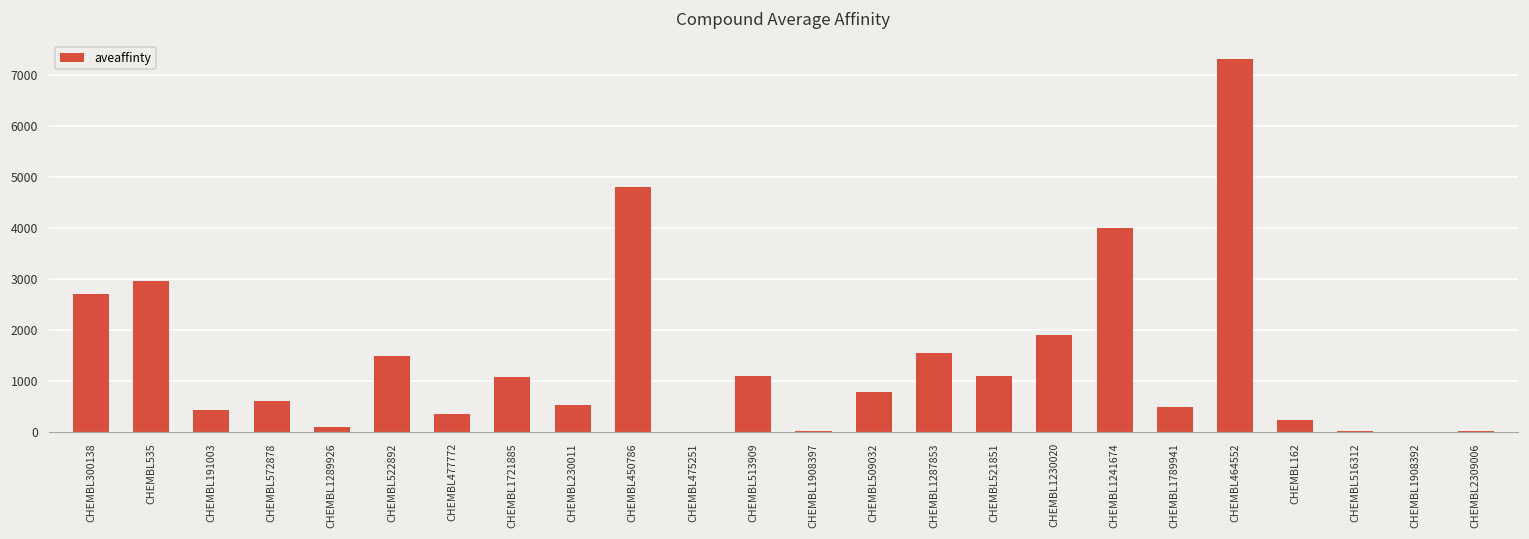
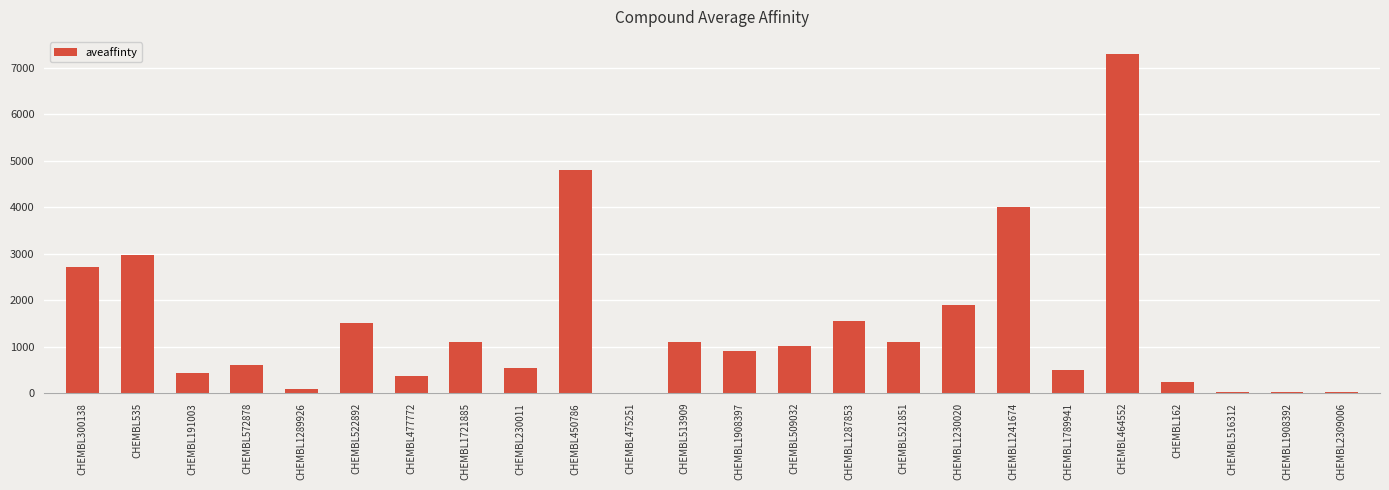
CHEMBL1908397: 0 -> 900
CHEMBL509032: 800 -> 1000
